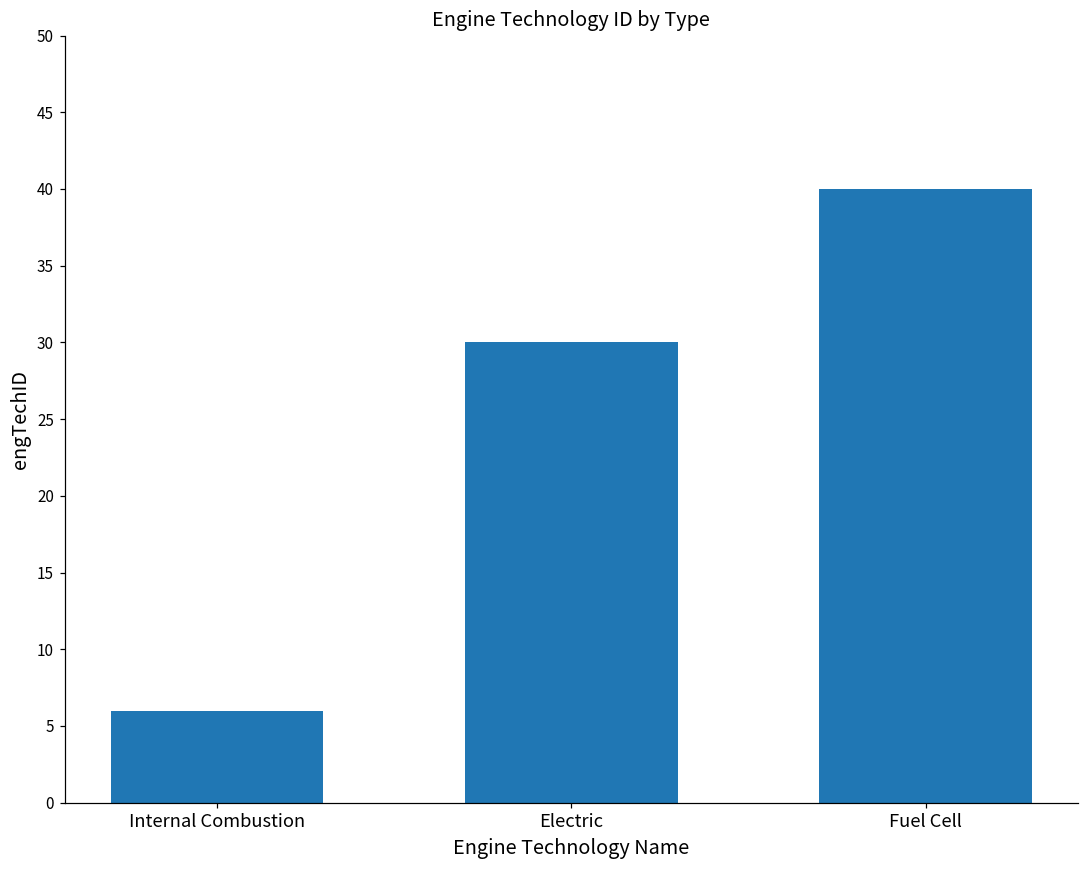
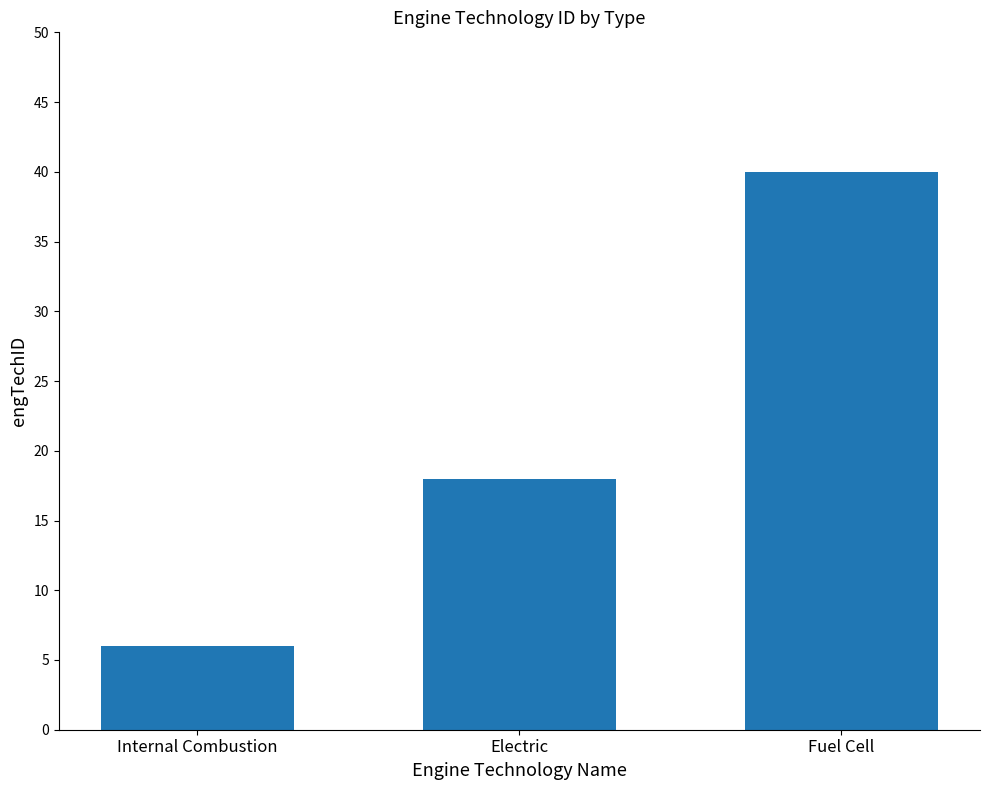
Electric: 30 -> 18
